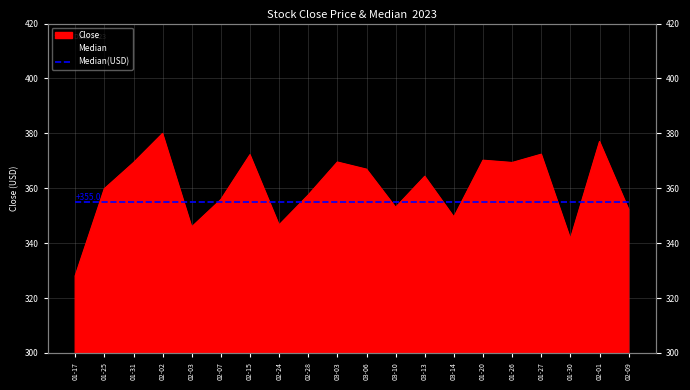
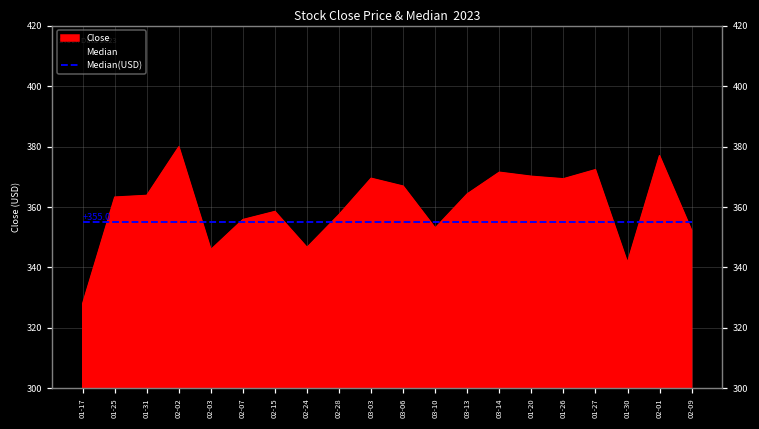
Close, 01-25: 360 -> 363
Close, 01-31: 369 -> 364
Close, 02-15: 372 -> 359
Close, 03-14: 350 -> 372
